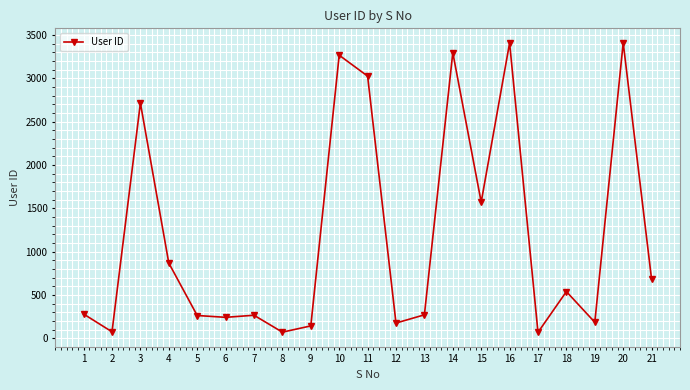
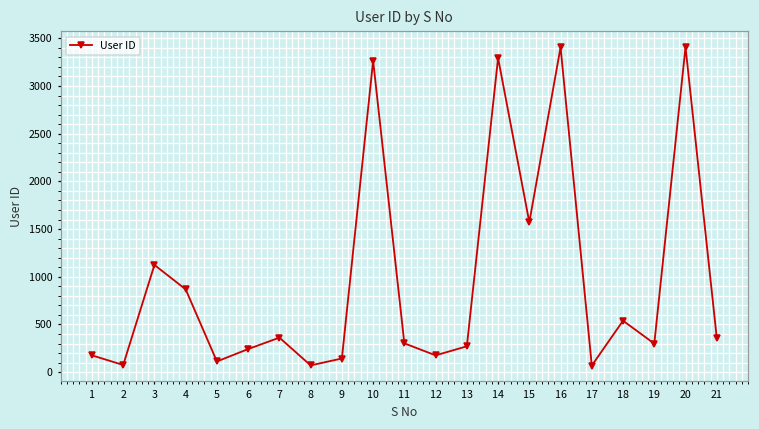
1: 300 -> 200
3: 2700 -> 1100
5: 300 -> 100
7: 300 -> 400
11: 3000 -> 300
19: 200 -> 300
21: 700 -> 400
